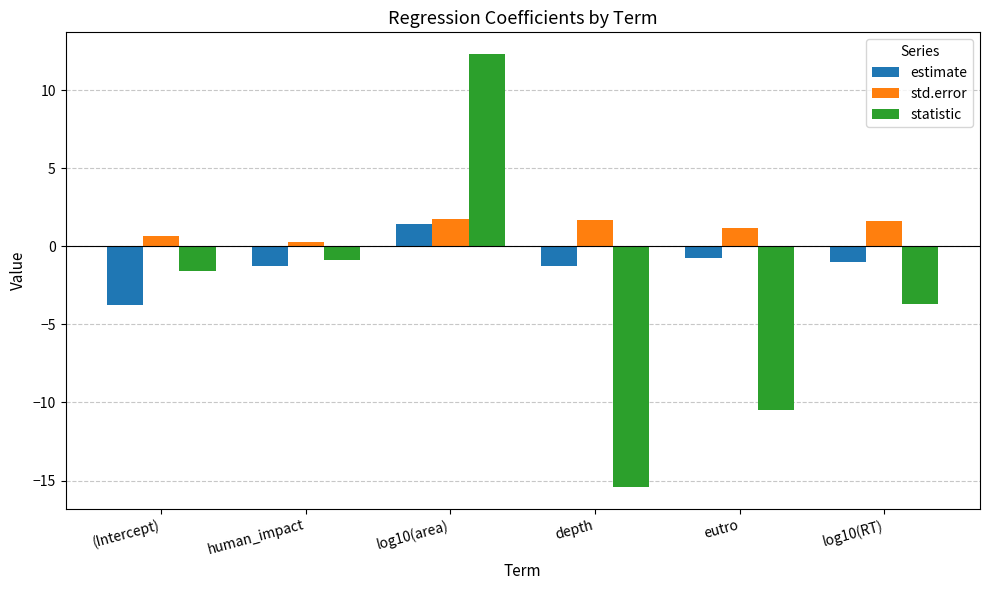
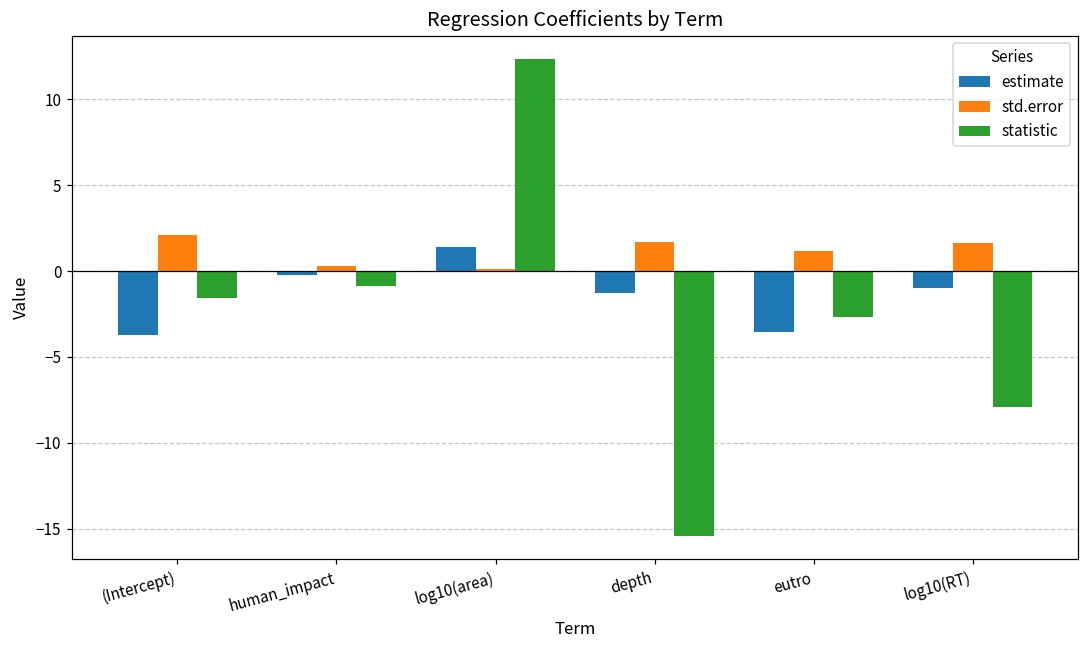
std.error, (Intercept): 0.7 -> 2.1
estimate, human_impact: -1.3 -> -0.3
std.error, log10(area): 1.8 -> 0.1
estimate, eutro: -0.7 -> -3.6
statistic, eutro: -10.5 -> -2.7
statistic, log10(RT): -3.7 -> -7.9
